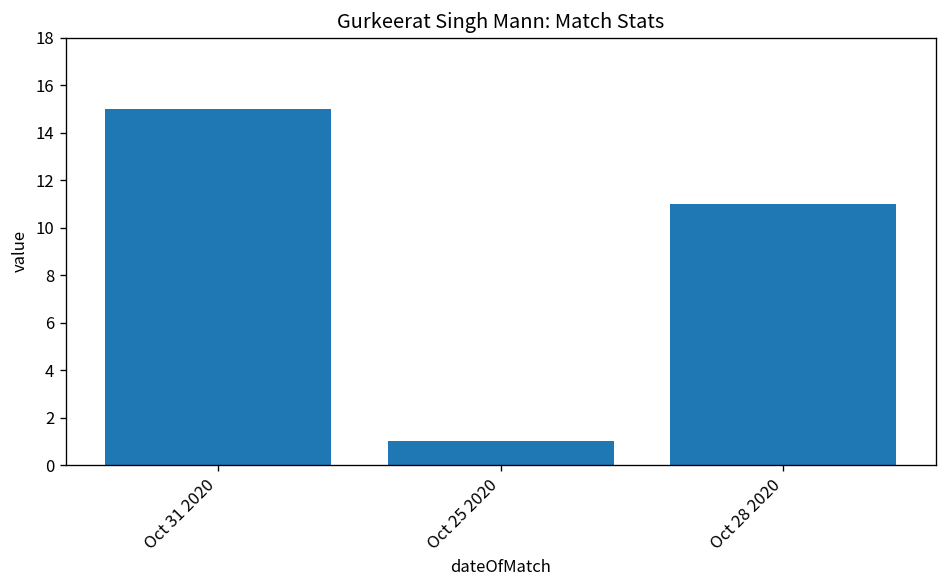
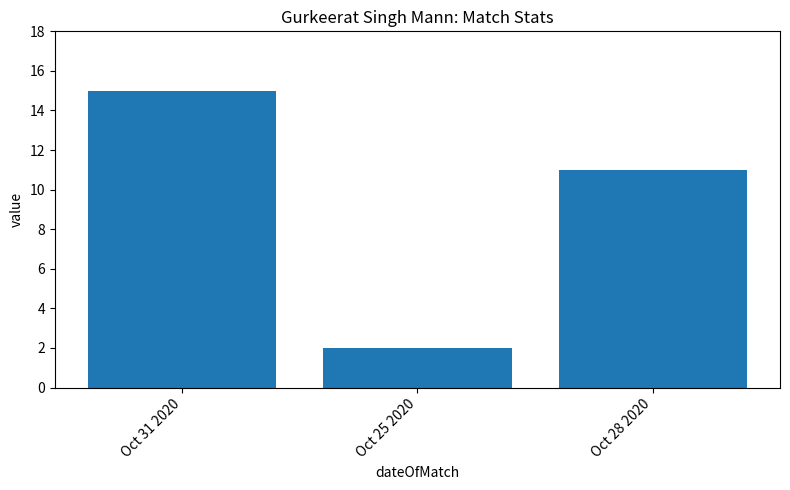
Oct 25 2020: 1 -> 2
